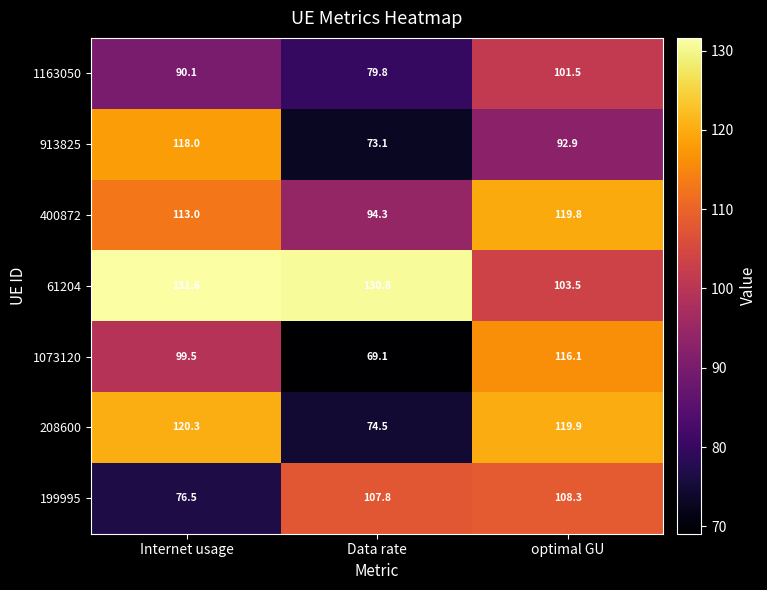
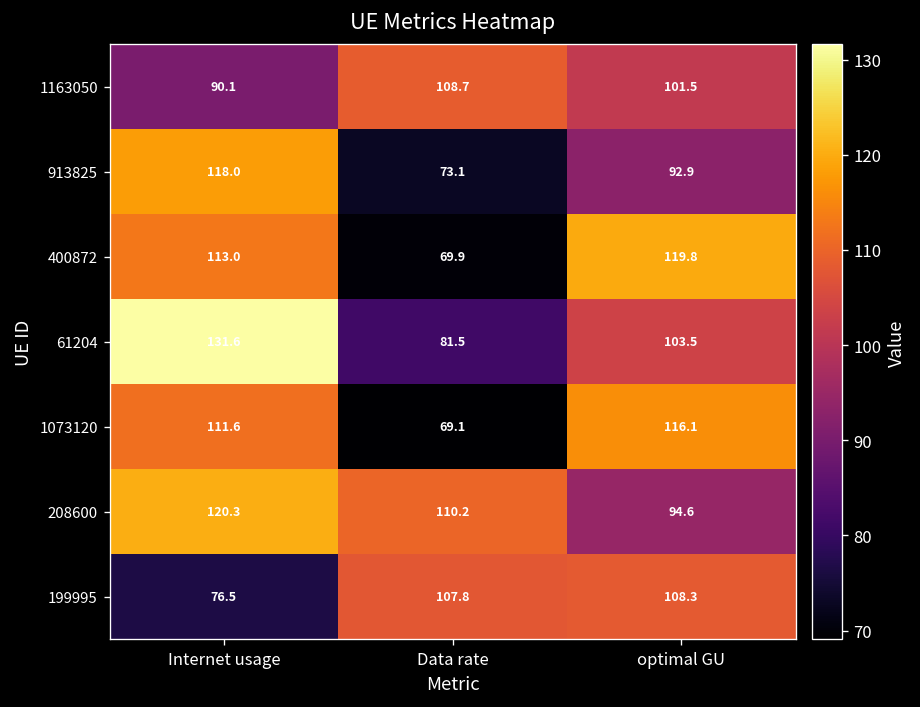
1163050, Data rate: 79.8 -> 108.7
400872, Data rate: 94.3 -> 69.9
61204, Data rate: 130.8 -> 81.5
1073120, Internet usage: 99.5 -> 111.6
208600, Data rate: 74.5 -> 110.2
208600, optimal GU: 119.9 -> 94.6
